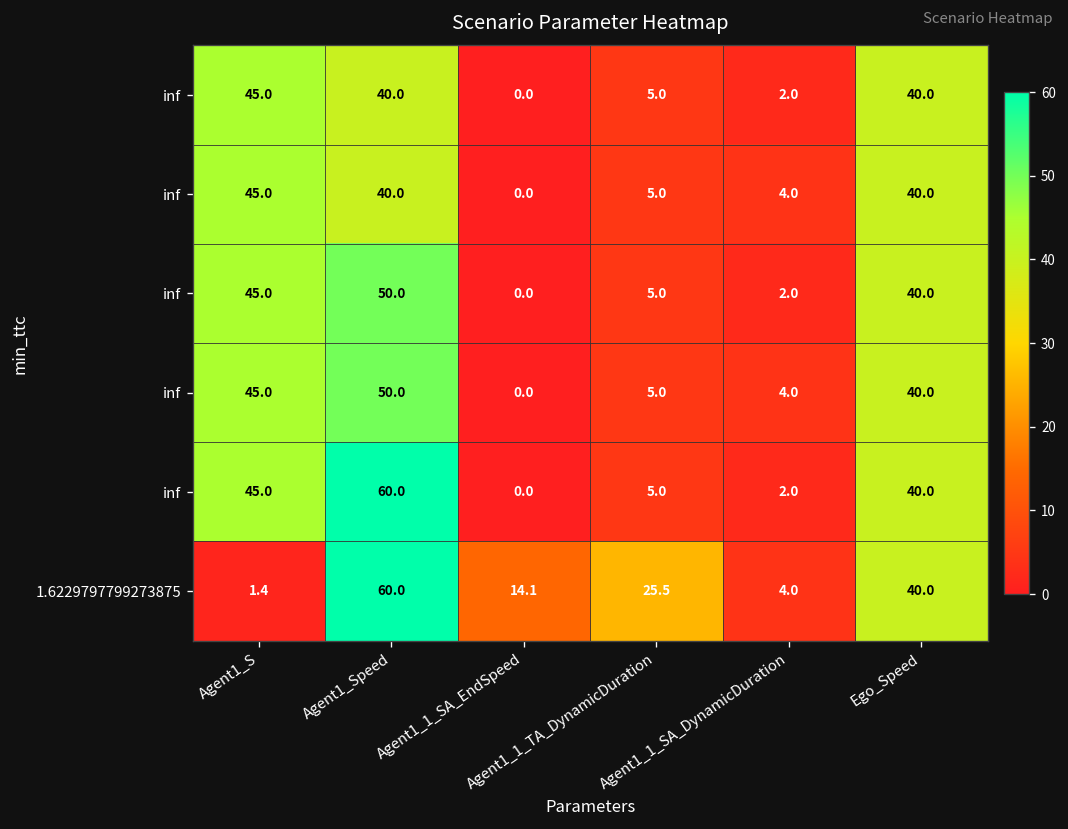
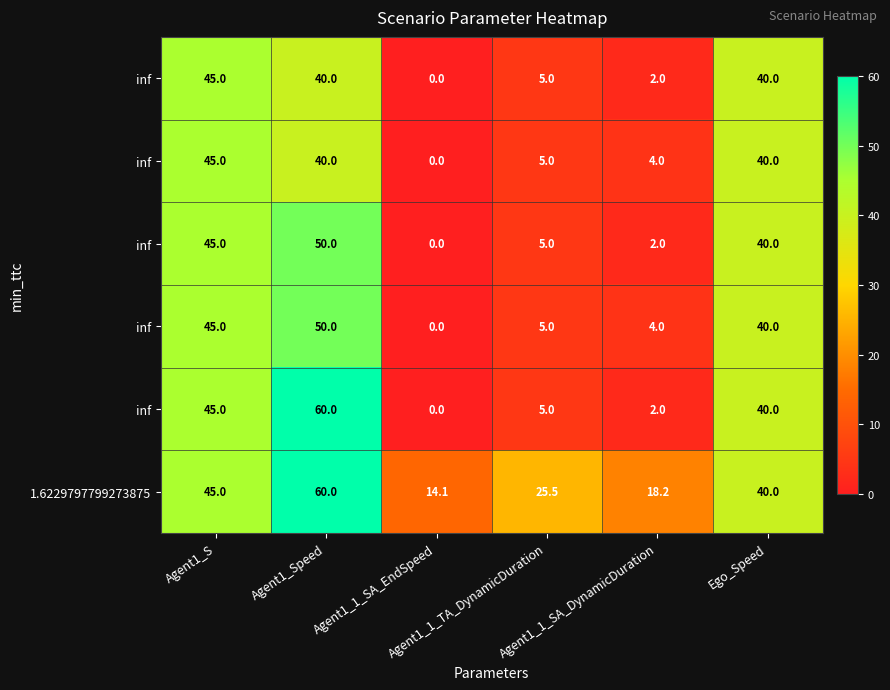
1.6229797799273875, Agent1_S: 1.4 -> 45.0
1.6229797799273875, Agent1_1_SA_DynamicDuration: 4.0 -> 18.2
